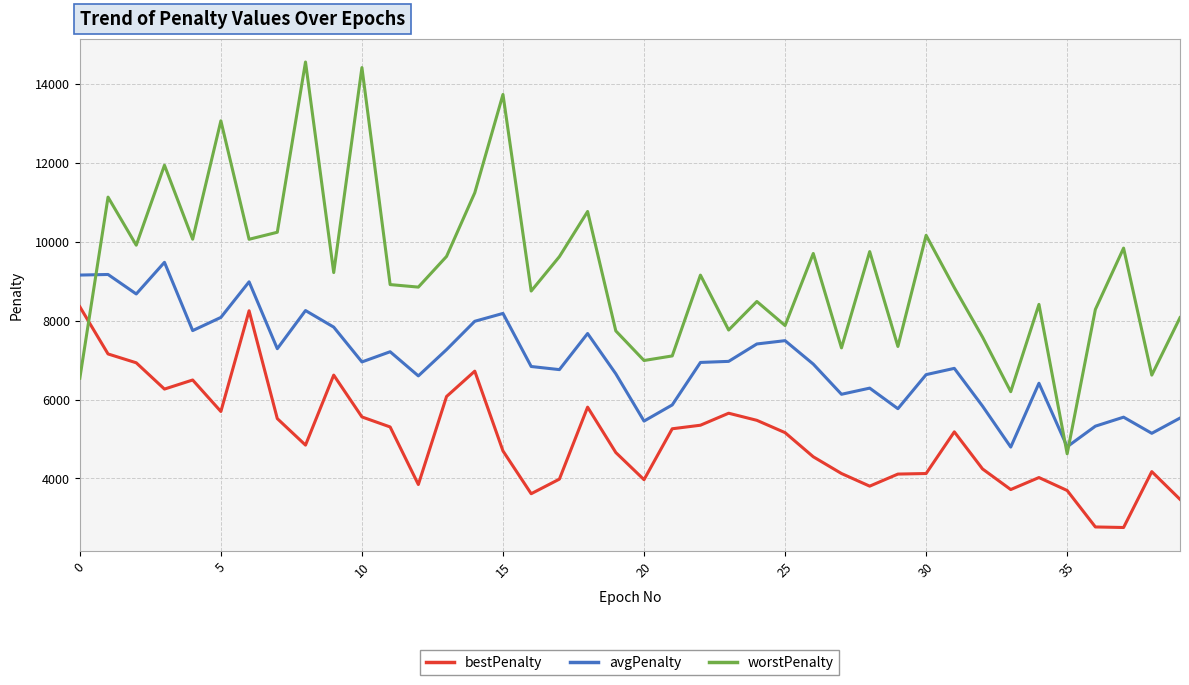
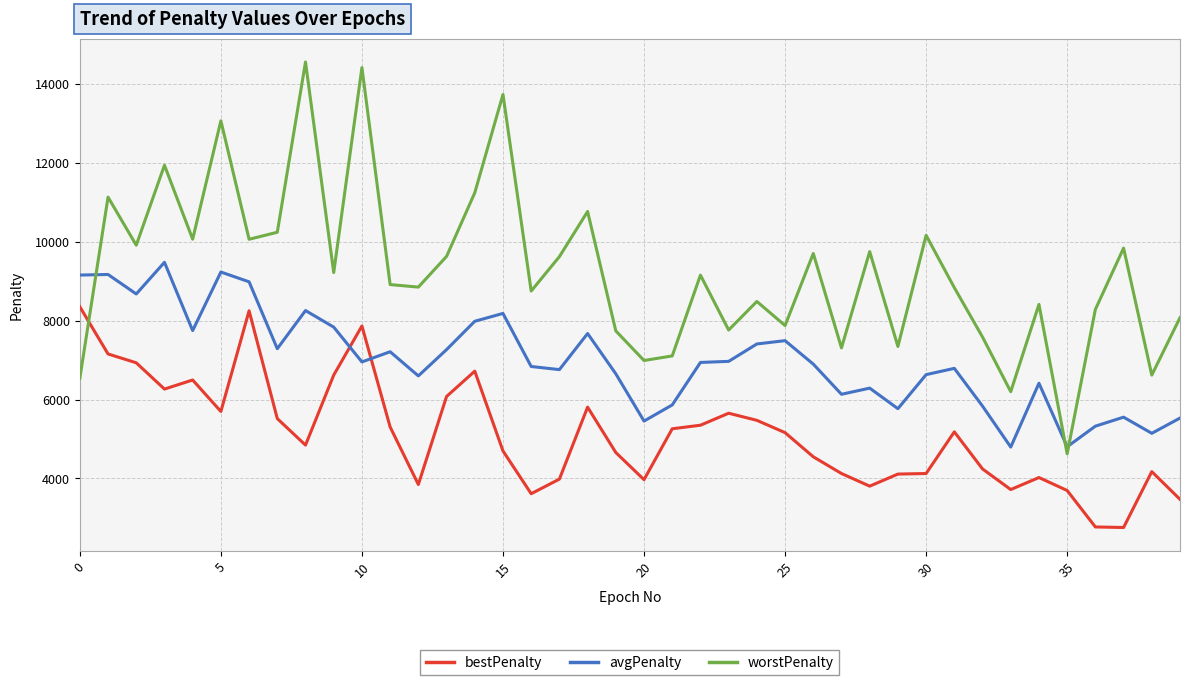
avgPenalty, 5: 8100 -> 9200
bestPenalty, 10: 5600 -> 7900
